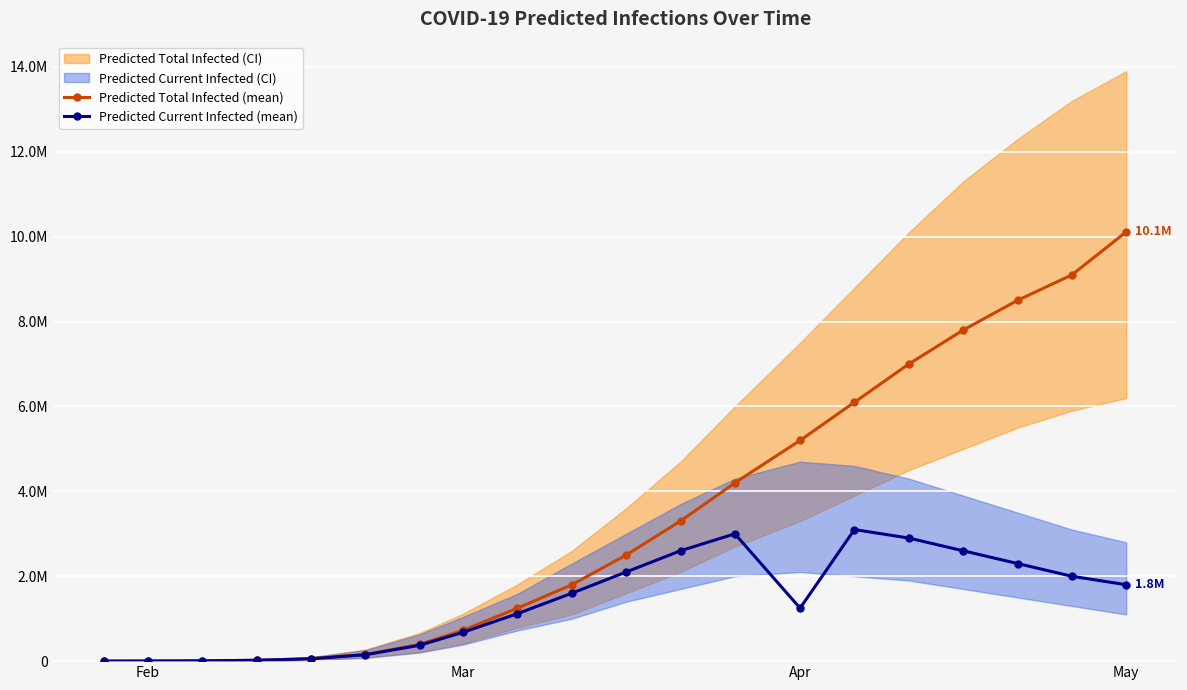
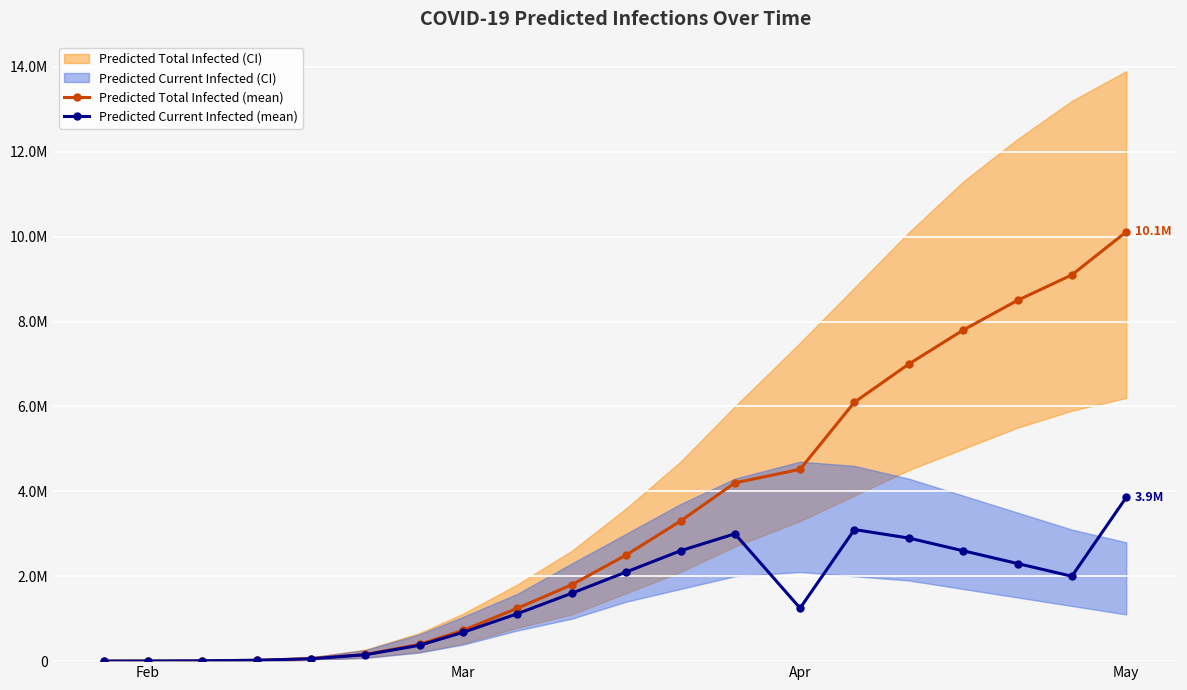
Predicted Total Infected (mean), Apr: 5200000 -> 4500000
Predicted Current Infected (mean), May: 1.8M -> 3.9M
